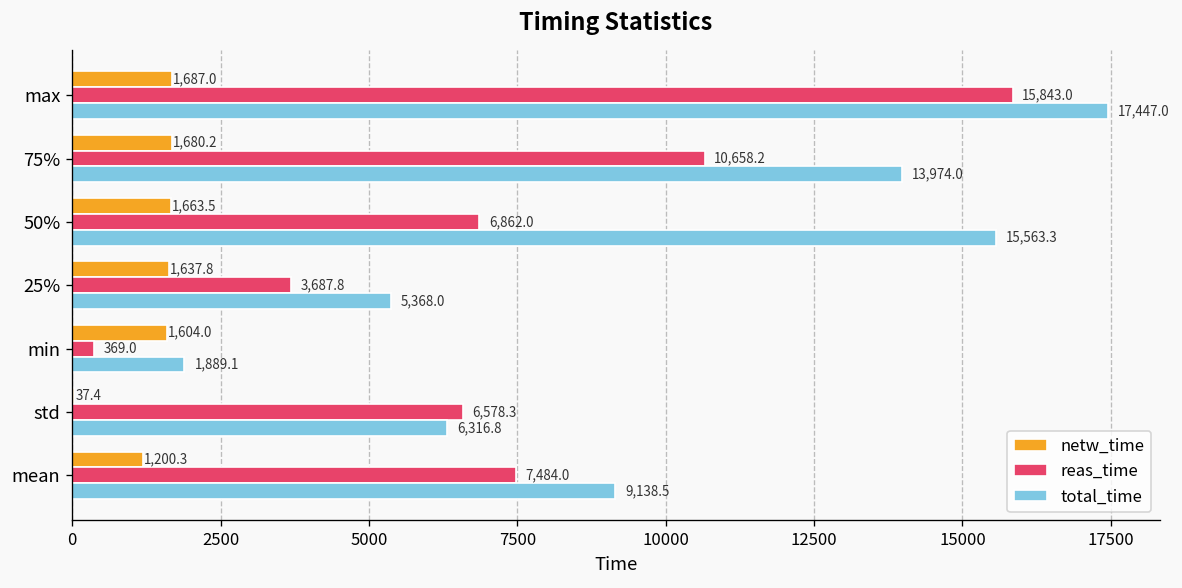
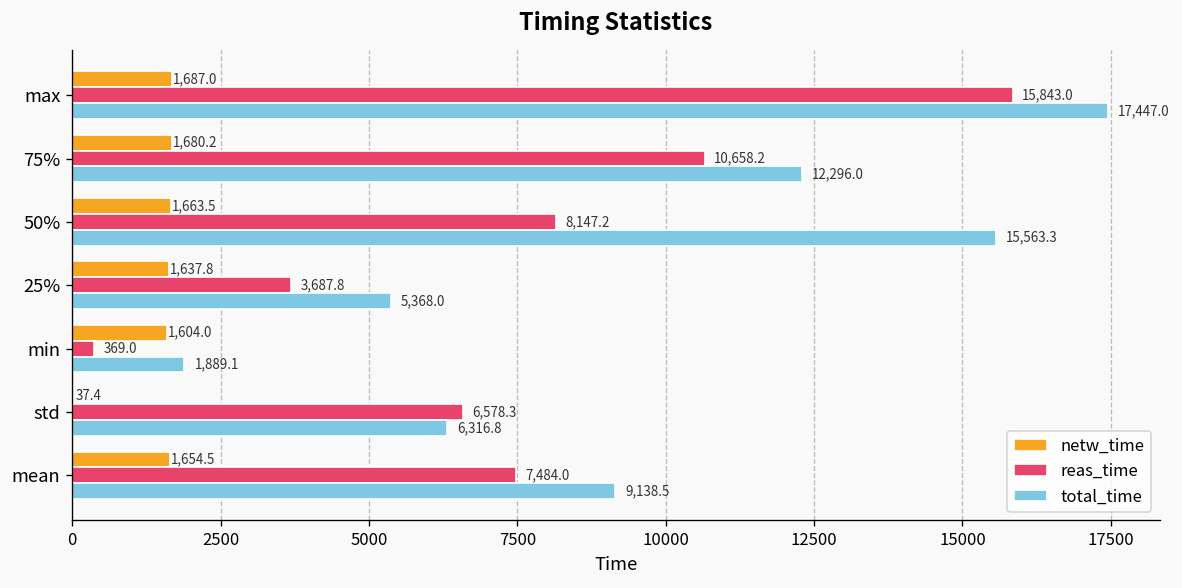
total_time, 75%: 13,974.0 -> 12,296.0
reas_time, 50%: 6,862.0 -> 8,147.2
netw_time, mean: 1,200.3 -> 1,654.5
